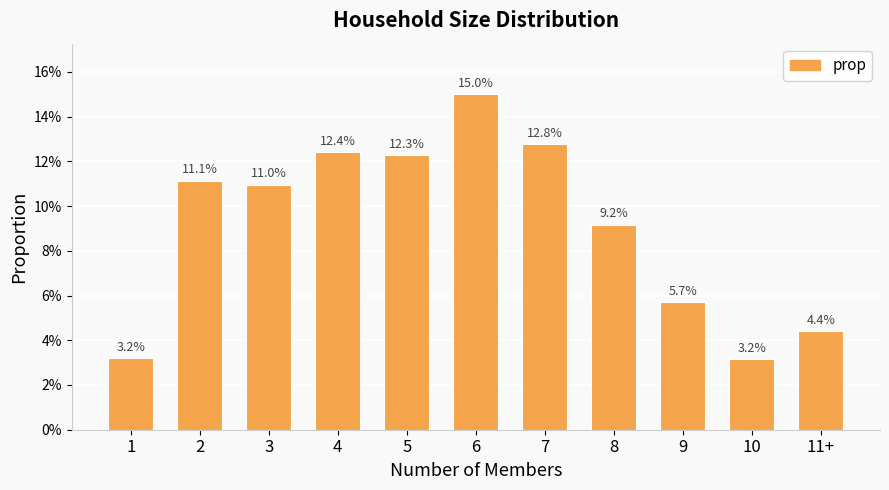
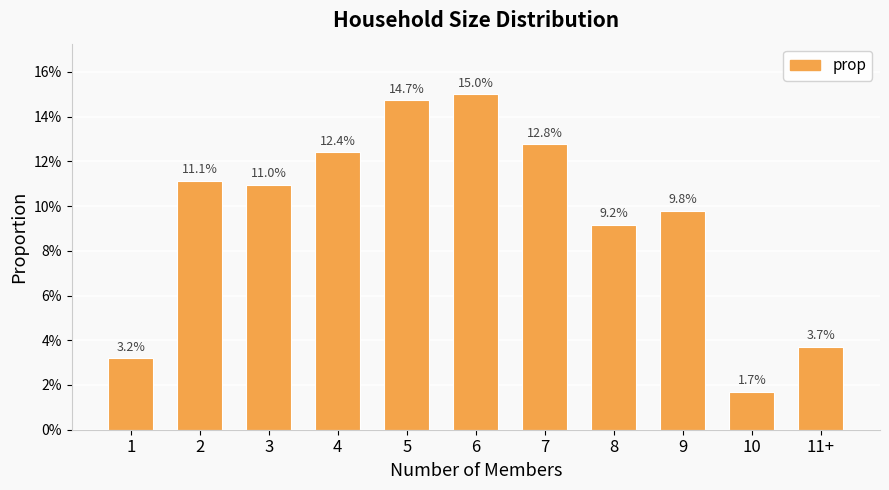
5: 12.3% -> 14.7%
9: 5.7% -> 9.8%
10: 3.2% -> 1.7%
11+: 4.4% -> 3.7%
